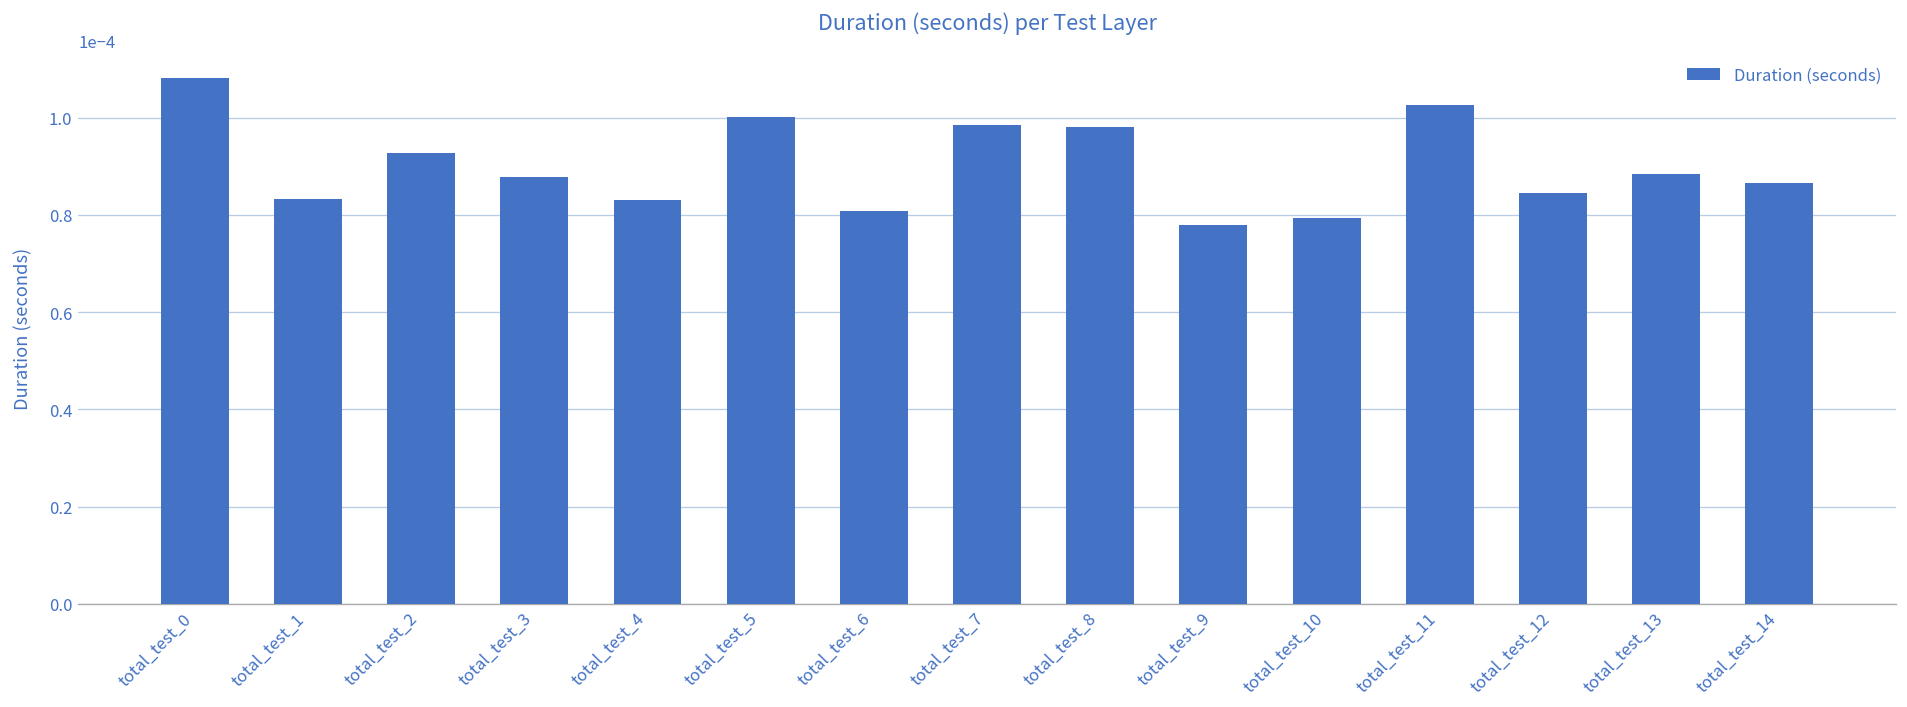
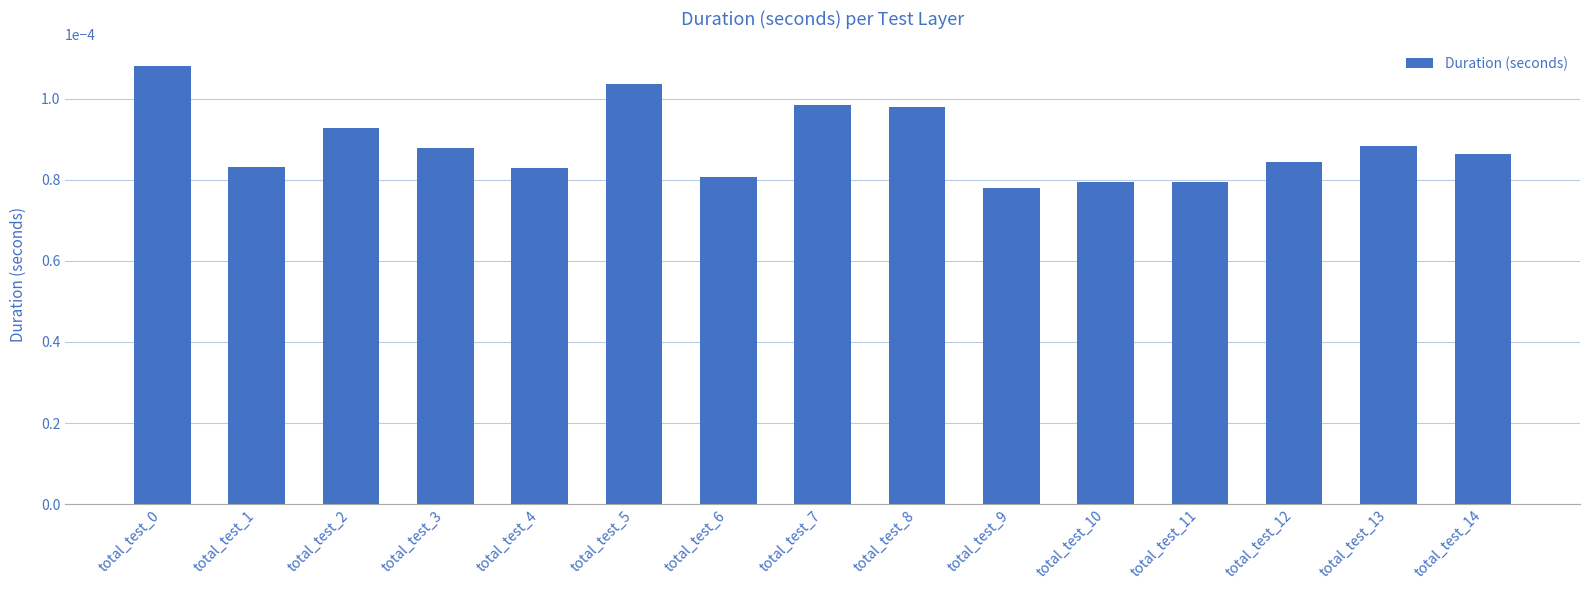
total_test_5: 0.000100 -> 0.000104
total_test_11: 0.000103 -> 0.000080
